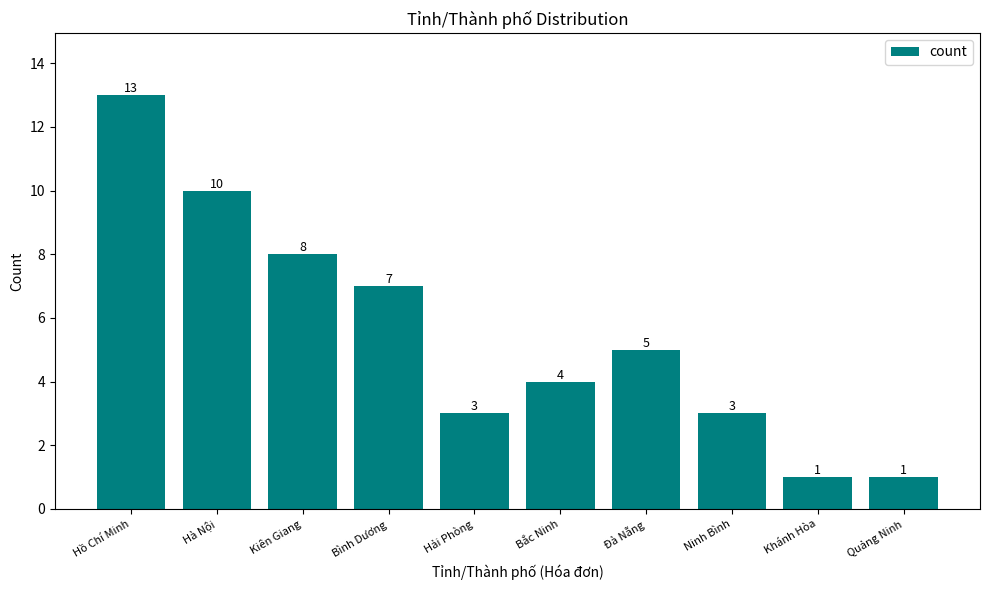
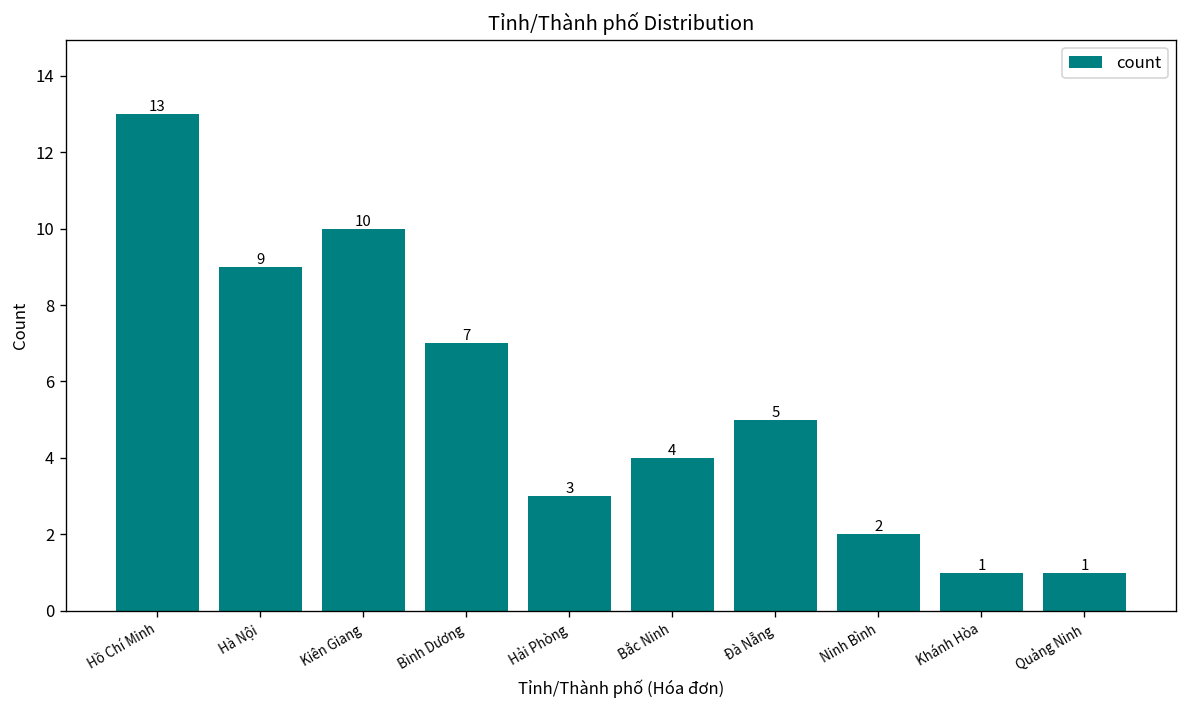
Hà Nội: 10 -> 9
Kiên Giang: 8 -> 10
Ninh Bình: 3 -> 2
